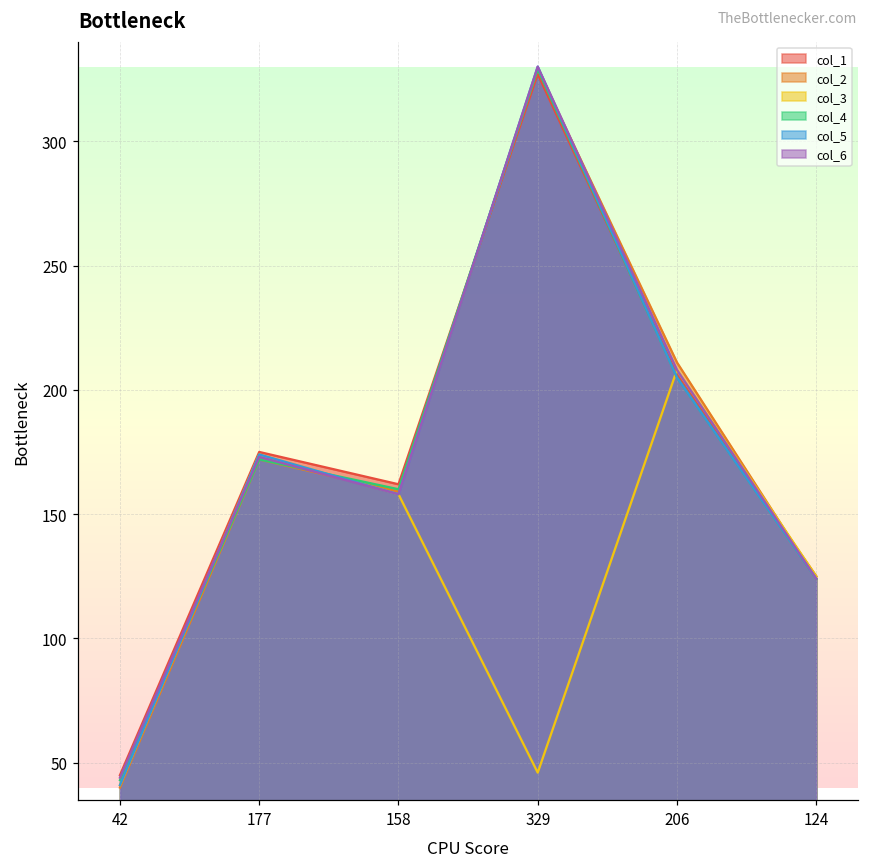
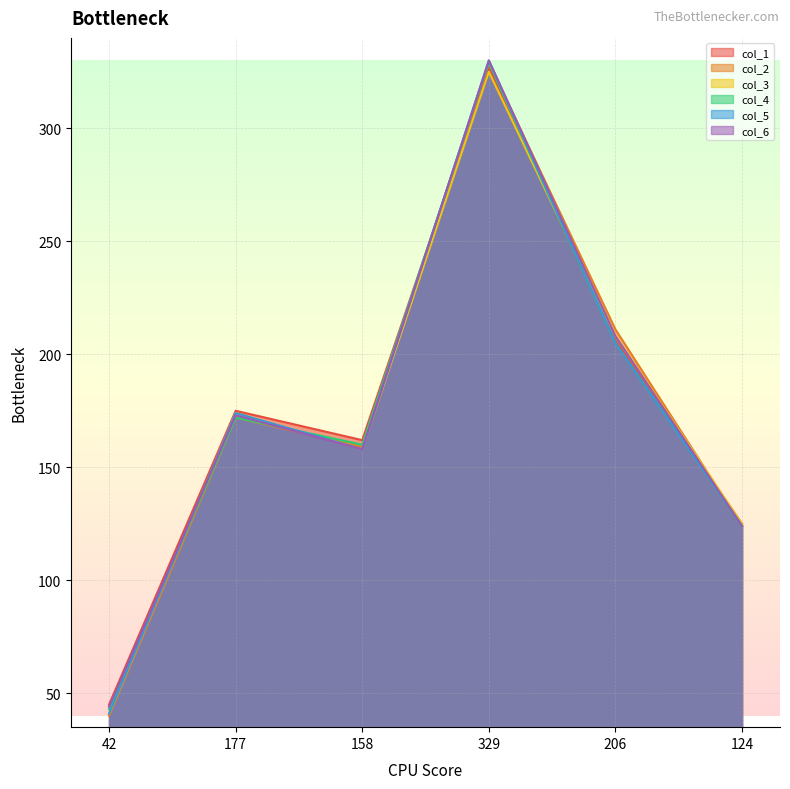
col_3, 329: 46 -> 325
